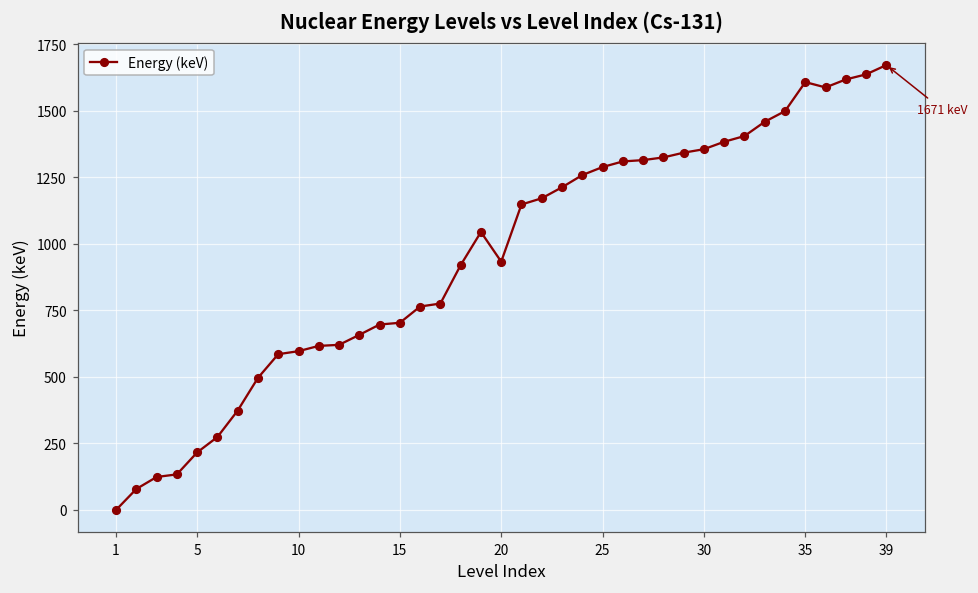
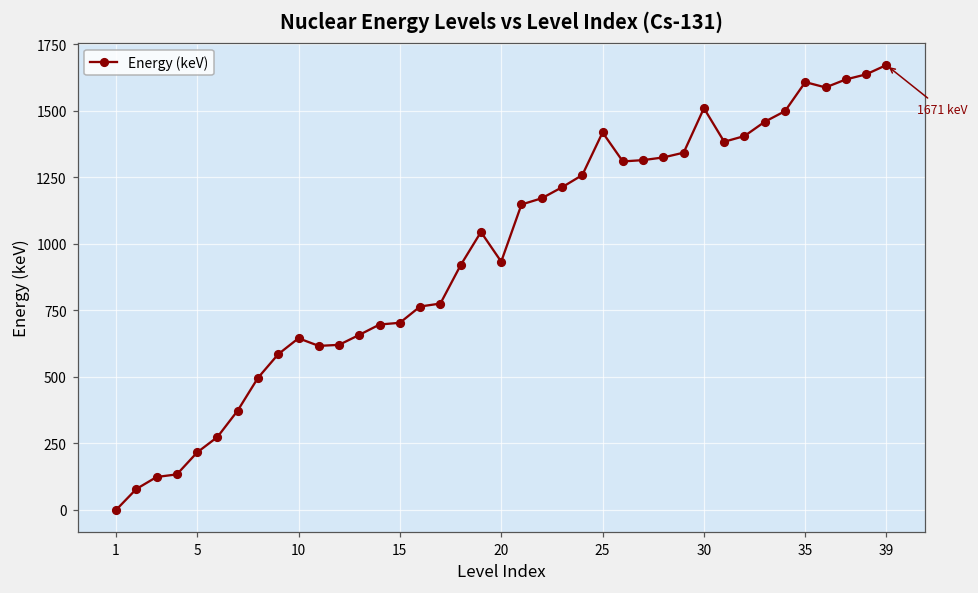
10: 600 -> 640
25: 1290 -> 1420
30: 1360 -> 1510
